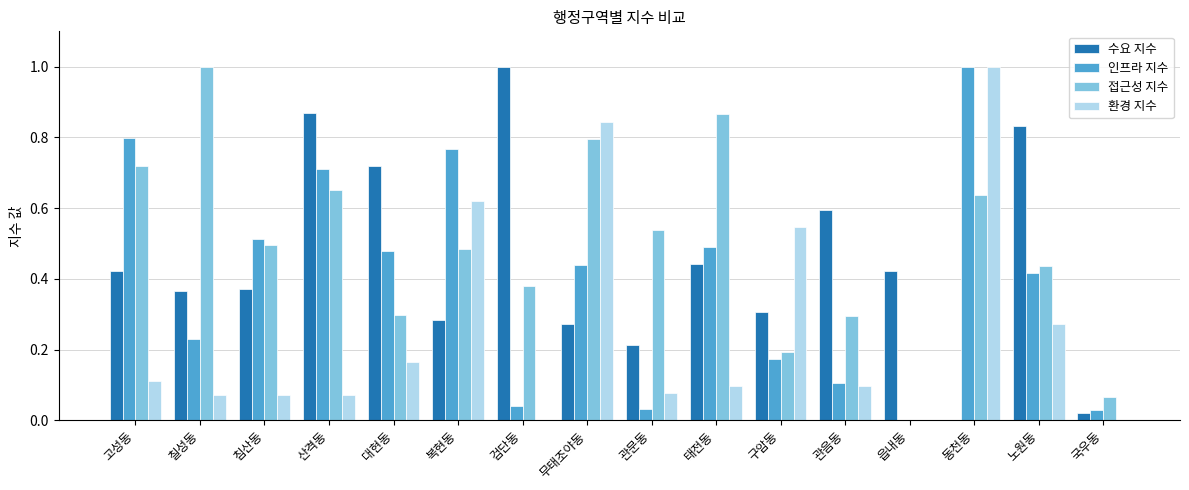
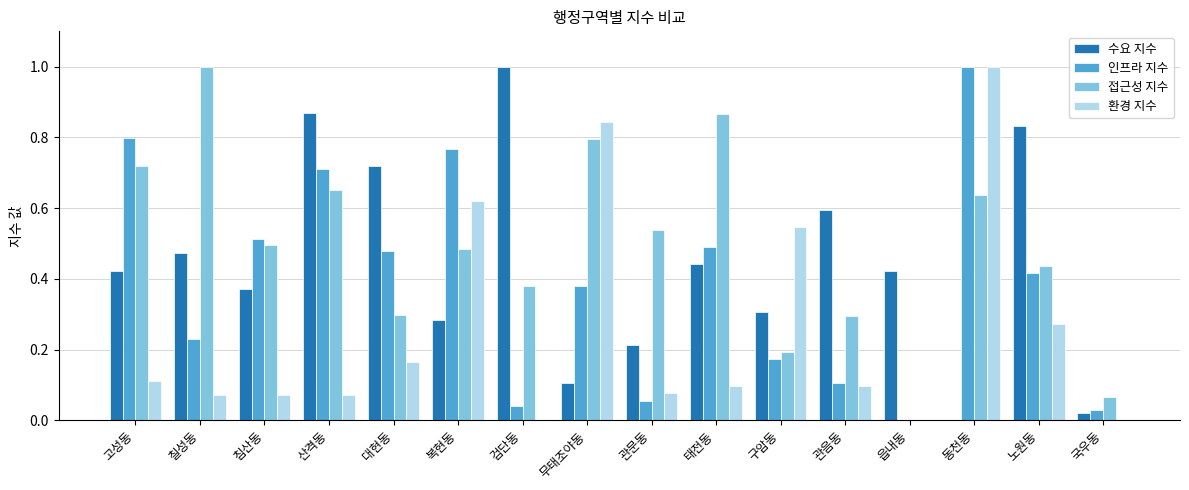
수요 지수, 칠성동: 0.36 -> 0.47
수요 지수, 무태조야동: 0.27 -> 0.11
인프라 지수, 무태조야동: 0.44 -> 0.38
인프라 지수, 관문동: 0.03 -> 0.06
